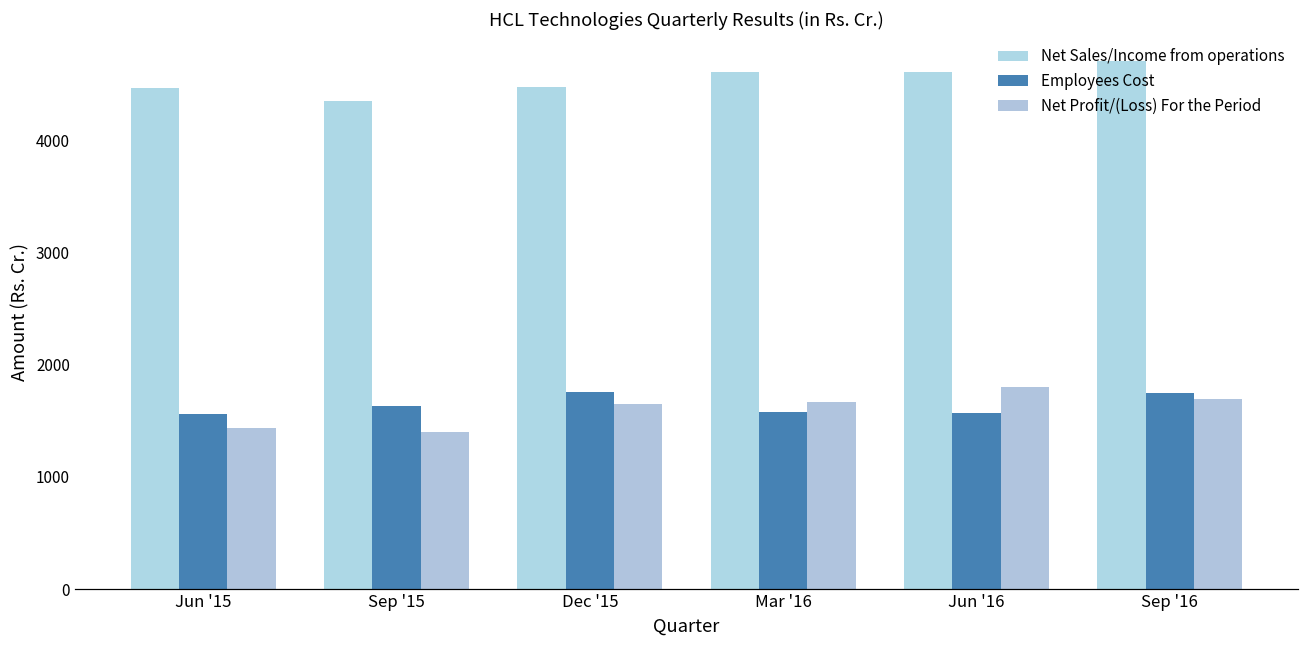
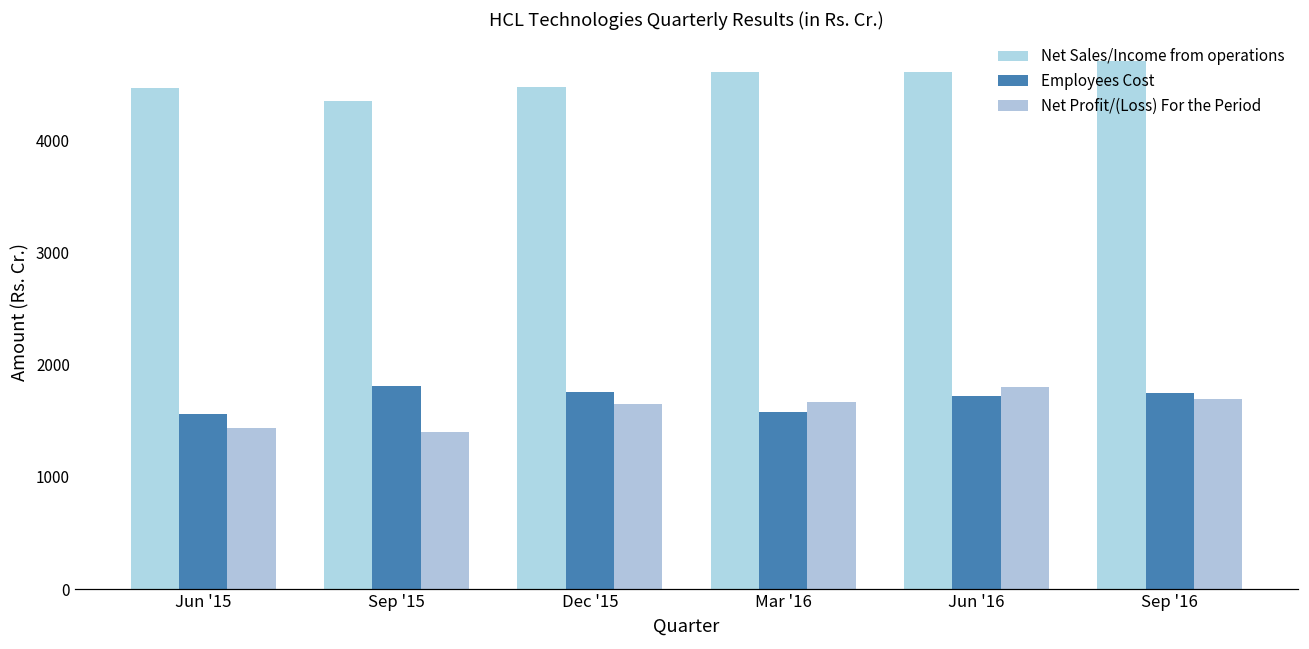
Employees Cost, Sep '15: 1640 -> 1810
Employees Cost, Jun '16: 1570 -> 1720
